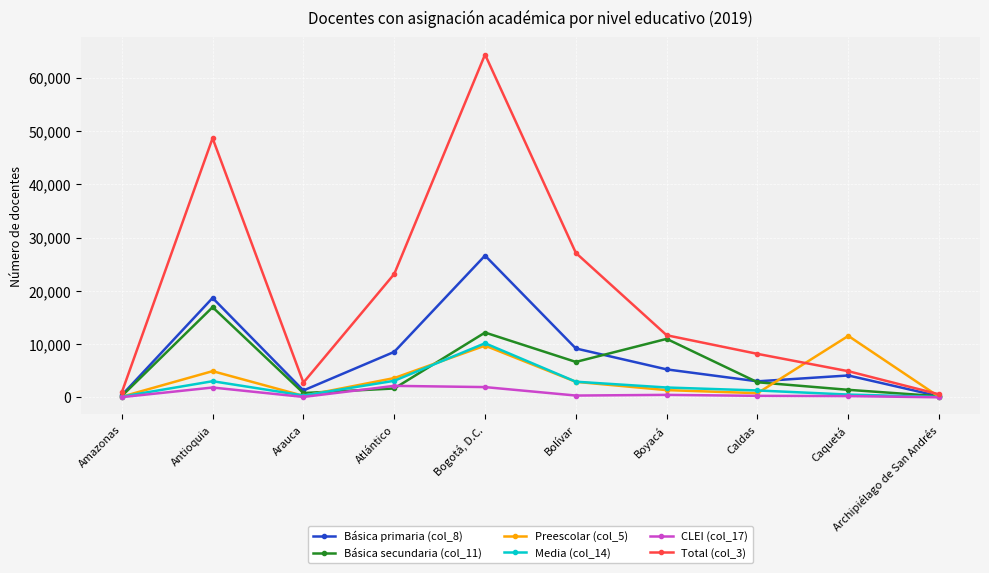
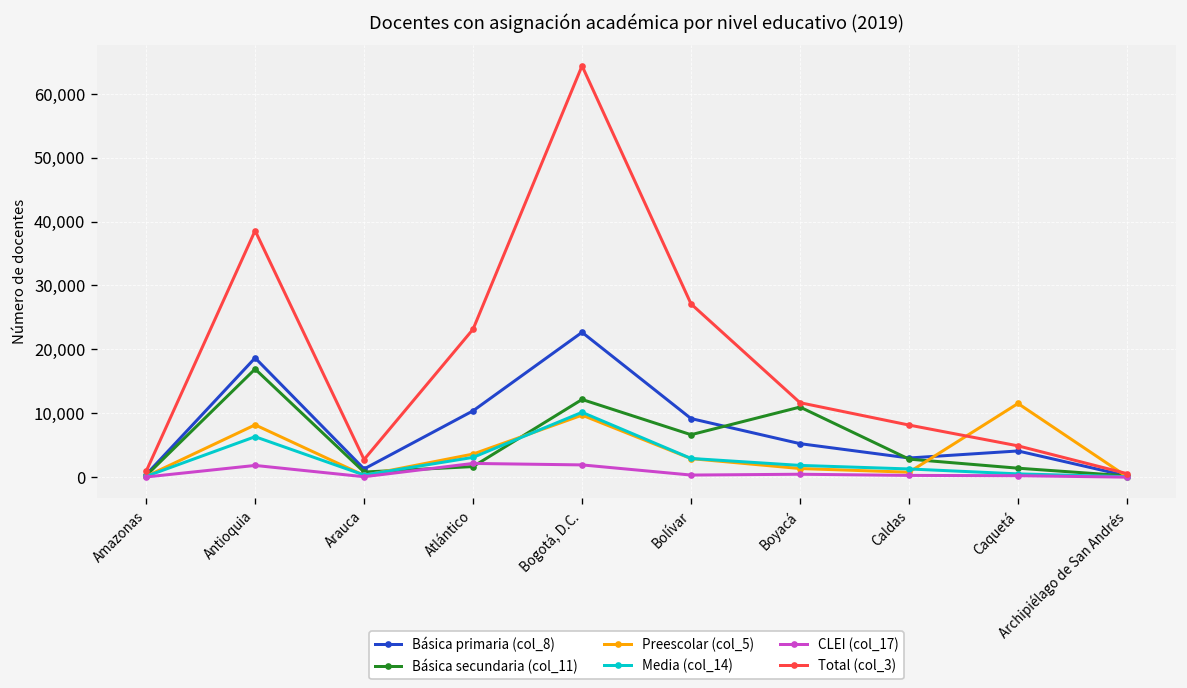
Preescolar (col_5), Antioquia: 5,000 -> 8,000
Media (col_14), Antioquia: 3,000 -> 6,000
Total (col_3), Antioquia: 49,000 -> 39,000
Básica primaria (col_8), Atlántico: 9,000 -> 10,000
Básica primaria (col_8), Bogotá, D.C.: 27,000 -> 23,000
